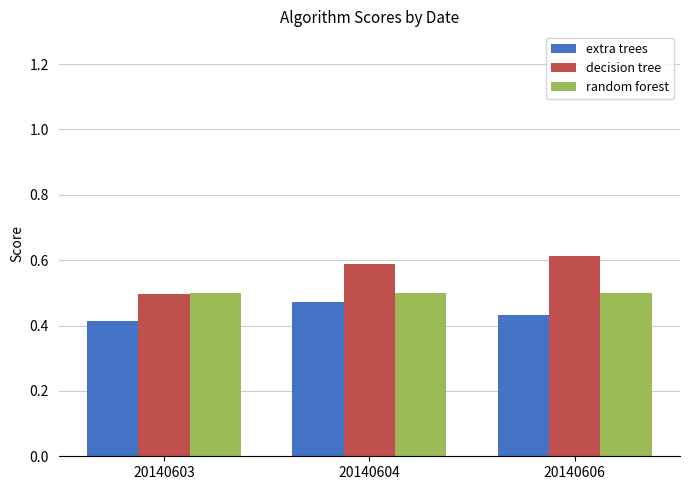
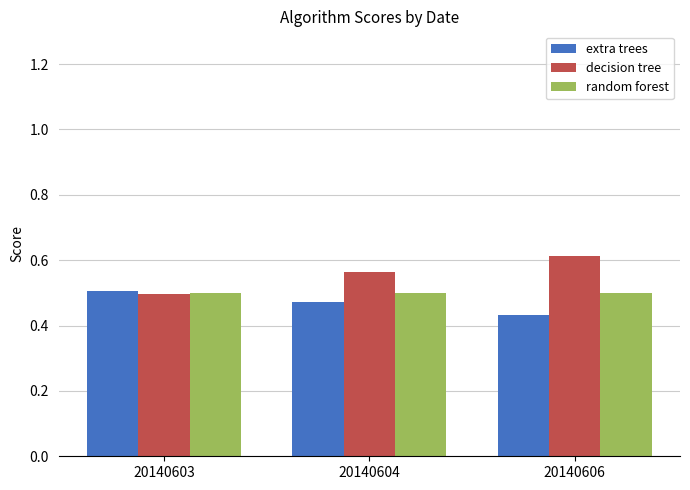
extra trees, 20140603: 0.42 -> 0.51
decision tree, 20140604: 0.59 -> 0.56
